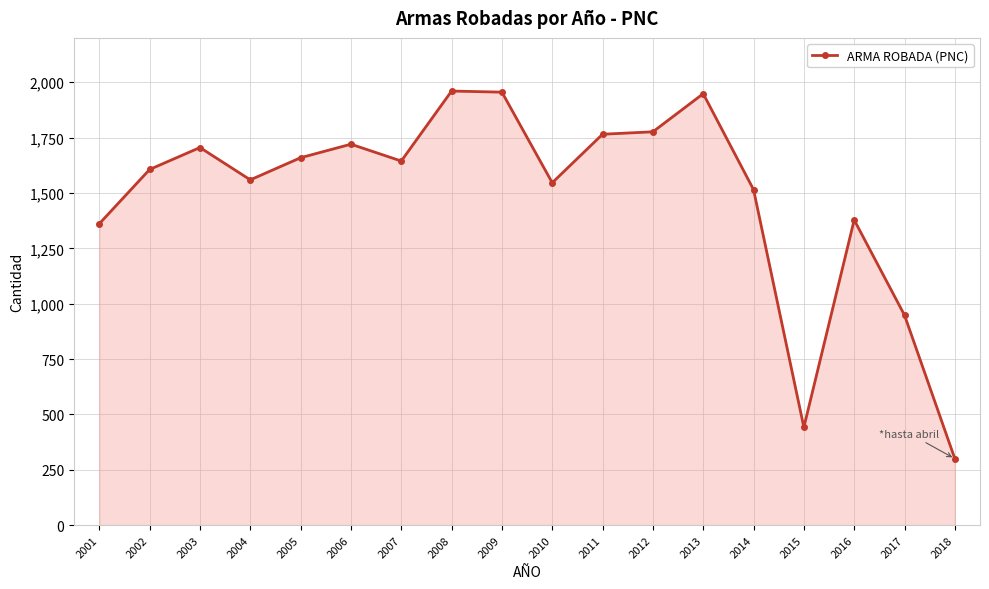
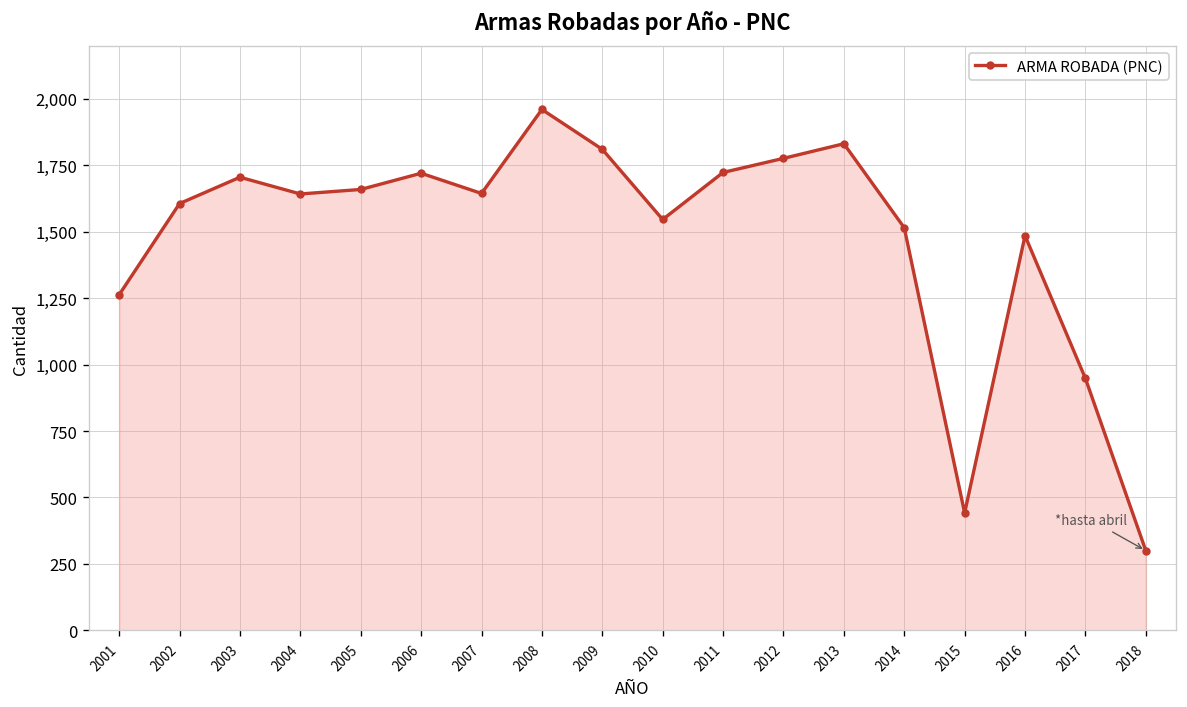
2001: 1,360 -> 1,260
2004: 1,560 -> 1,640
2009: 1,960 -> 1,810
2011: 1,770 -> 1,720
2013: 1,950 -> 1,830
2016: 1,380 -> 1,490
